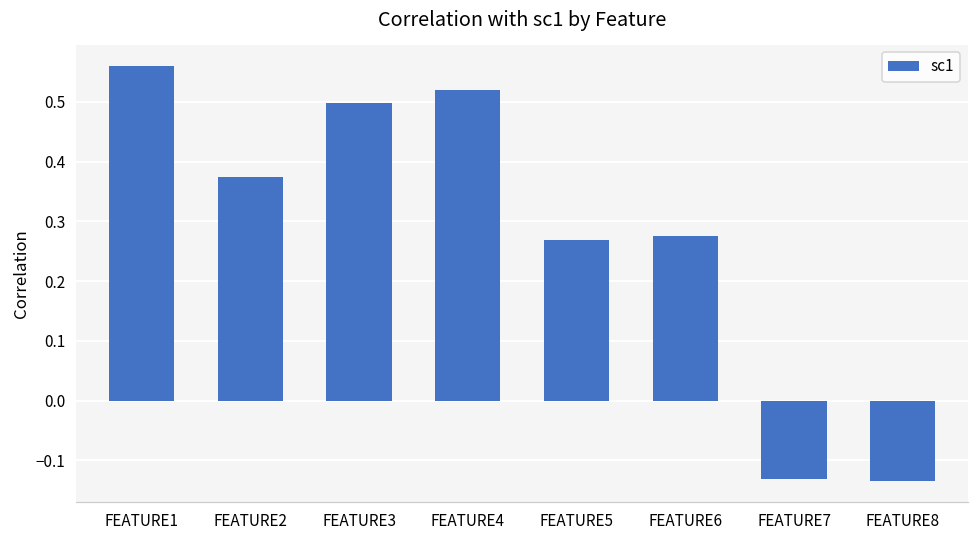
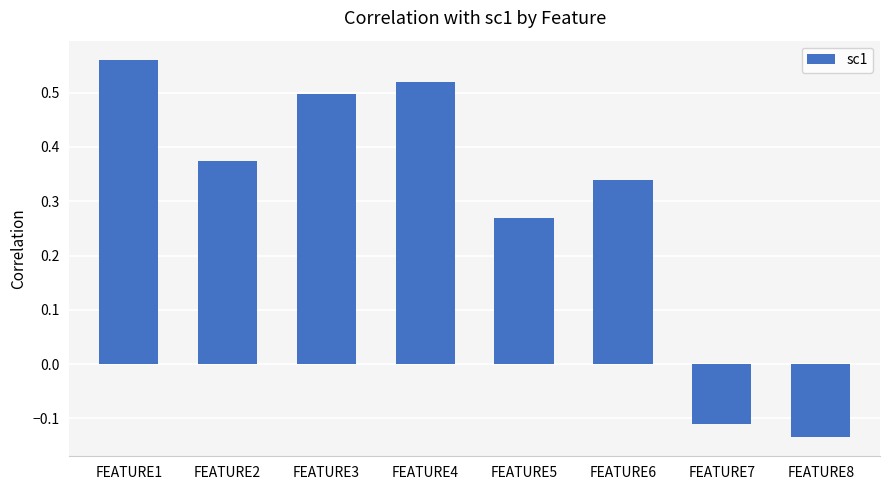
FEATURE6: 0.27 -> 0.34
FEATURE7: -0.13 -> -0.11
